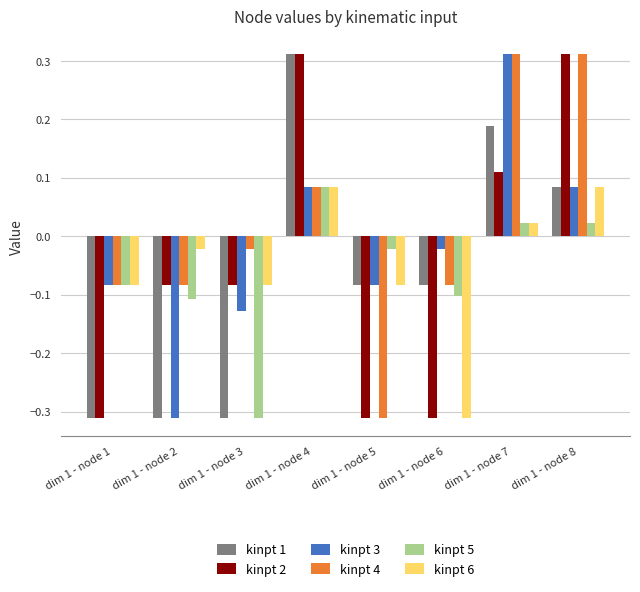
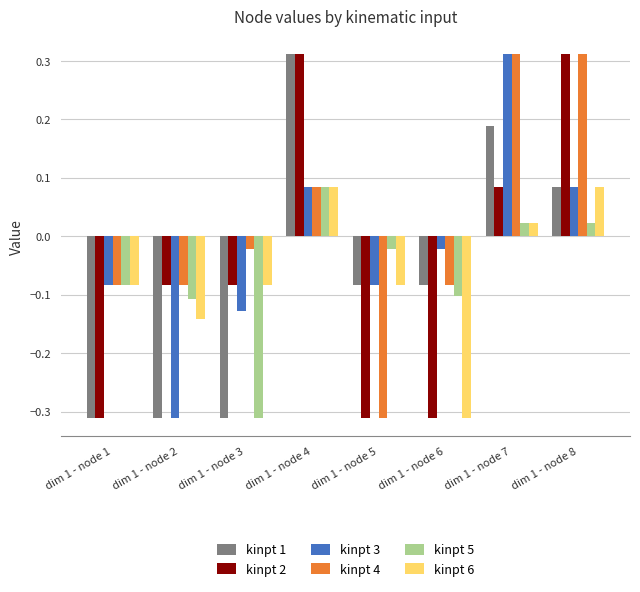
kinpt 6, dim 1 - node 2: -0.02 -> -0.14
kinpt 2, dim 1 - node 7: 0.11 -> 0.08
